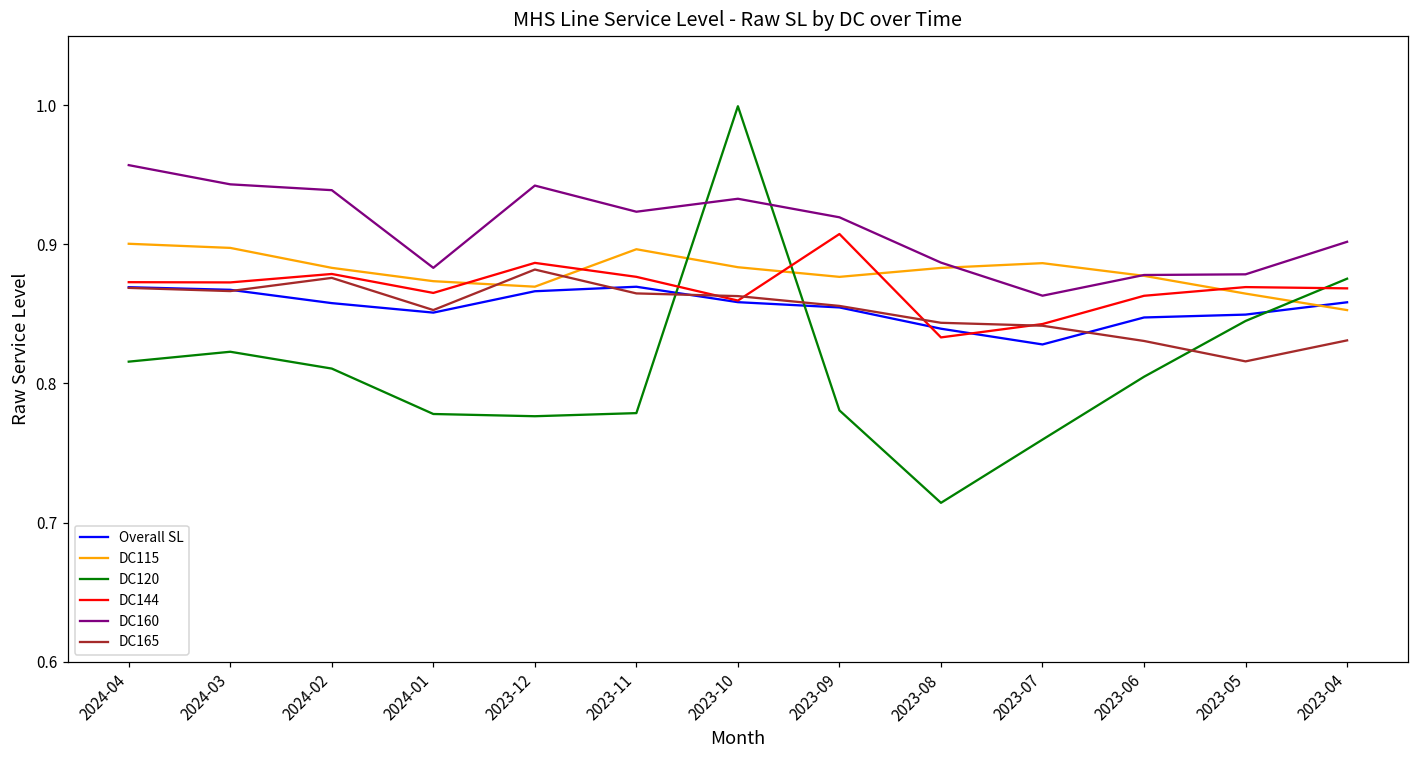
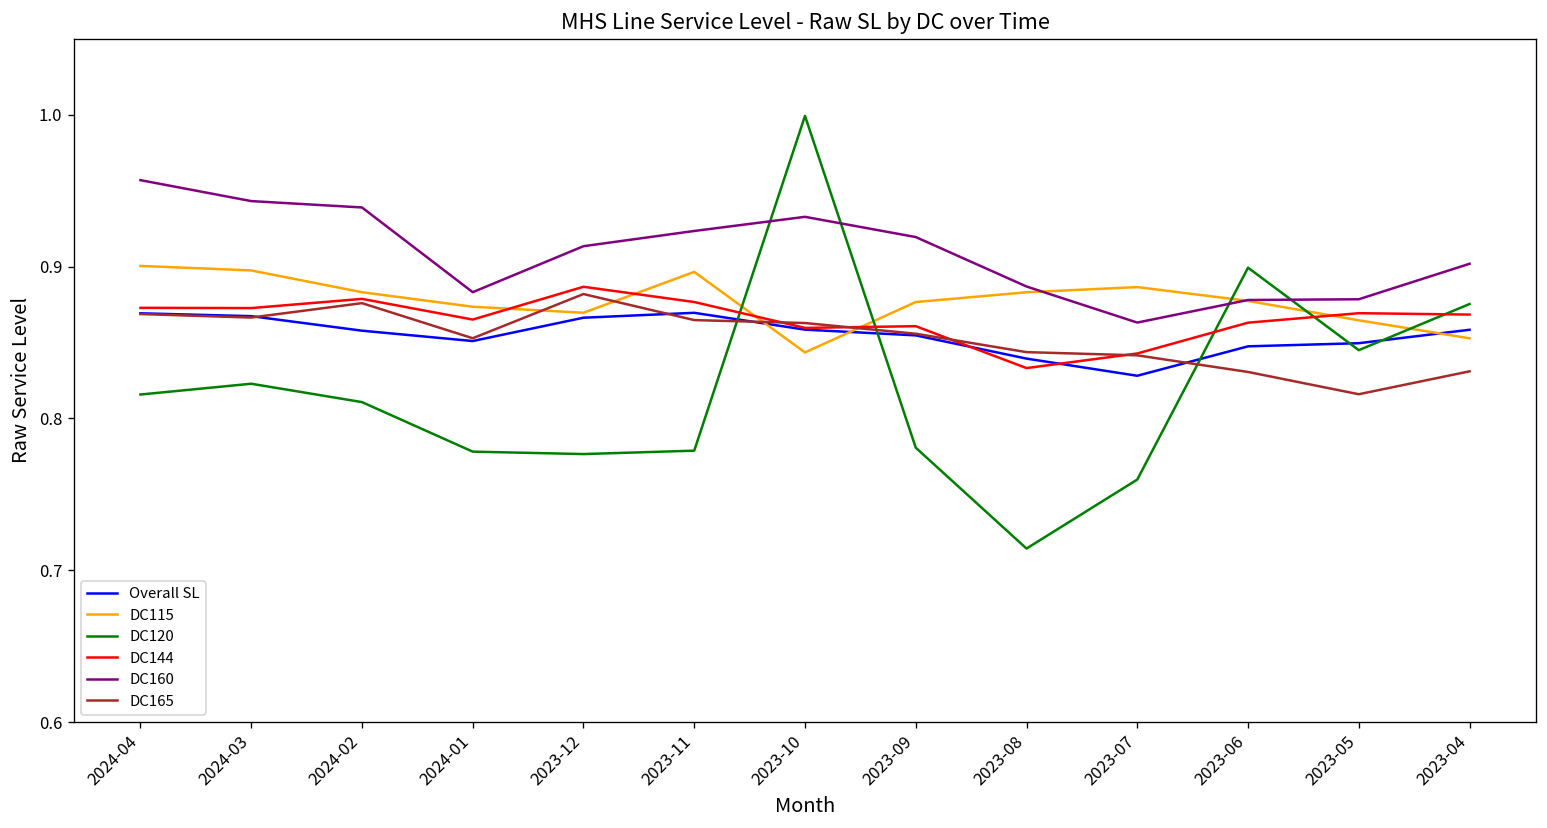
DC160, 2023-12: 0.942 -> 0.913
DC115, 2023-10: 0.884 -> 0.843
DC144, 2023-09: 0.907 -> 0.861
DC120, 2023-06: 0.805 -> 0.899
